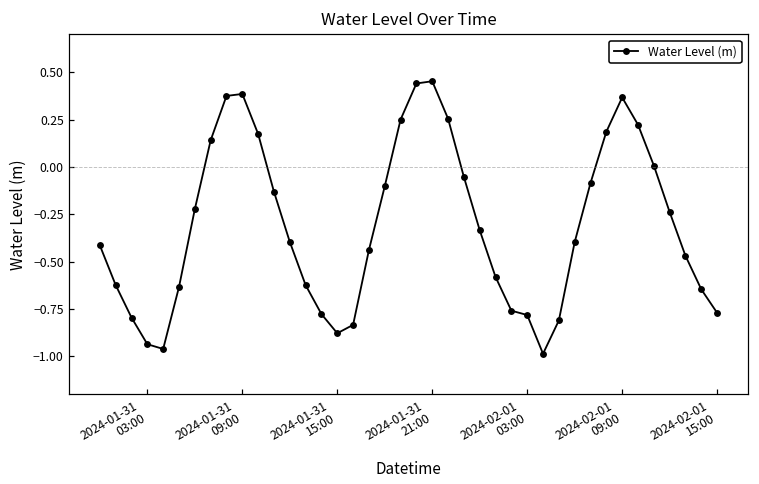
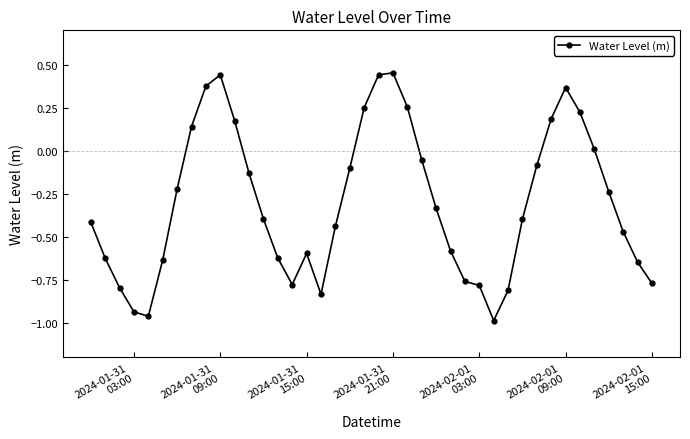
2024-01-31 09:00: 0.39 -> 0.44
2024-01-31 15:00: -0.88 -> -0.60
